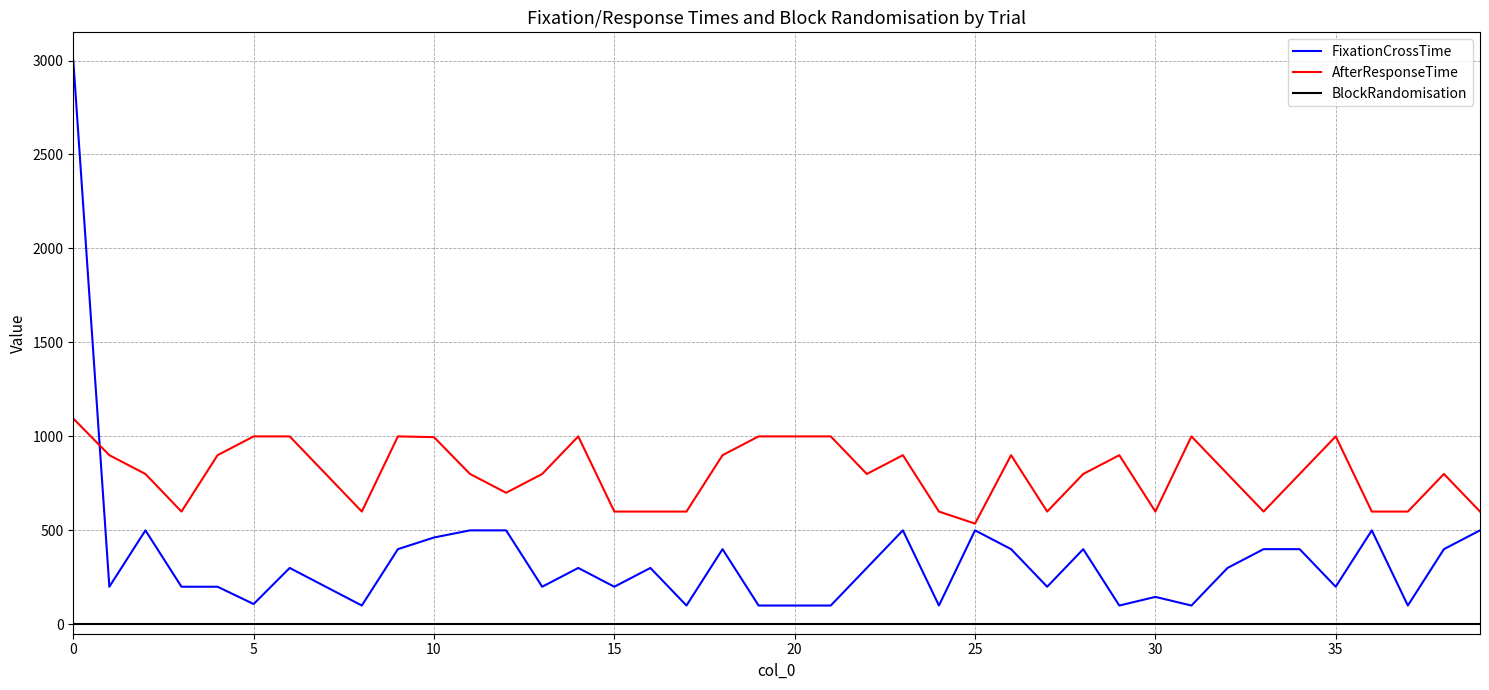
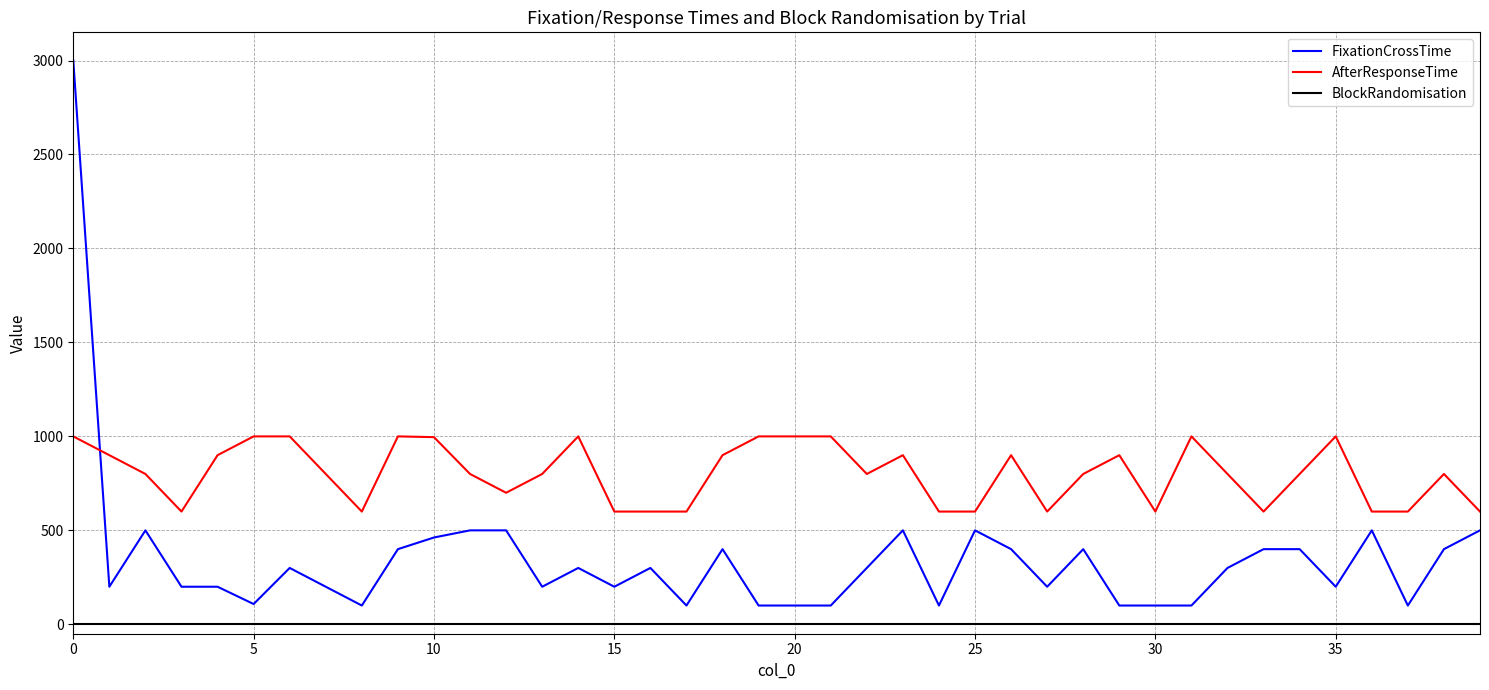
AfterResponseTime, 0: 1100 -> 1000
AfterResponseTime, 25: 540 -> 600
FixationCrossTime, 30: 150 -> 100
